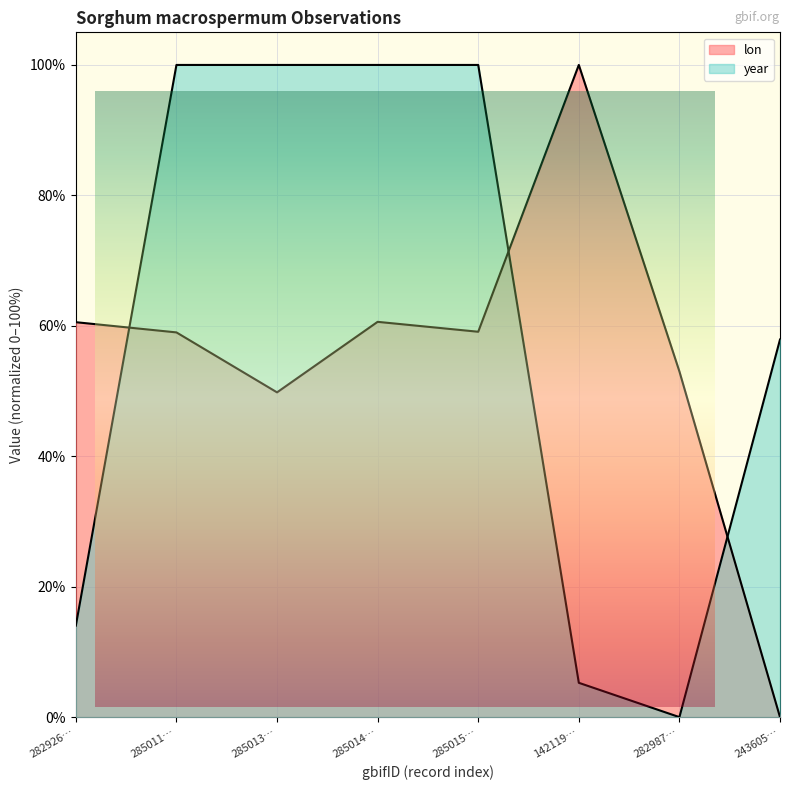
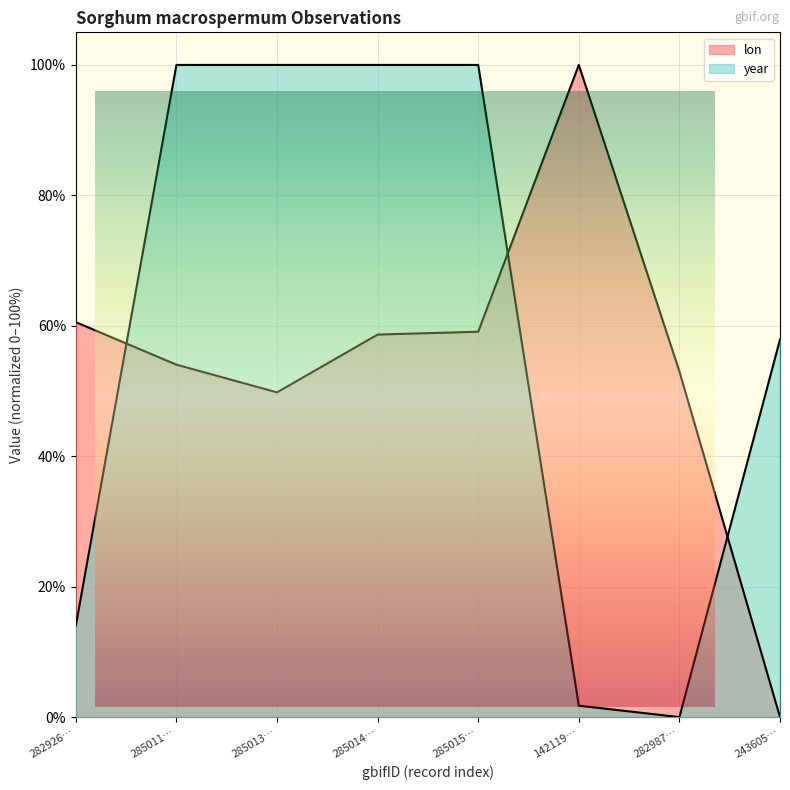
Sorghum macrospermum Observations, lon, 285011…: 59% -> 54%
Sorghum macrospermum Observations, lon, 285014…: 61% -> 59%
Sorghum macrospermum Observations, year, 142119…: 5% -> 2%
